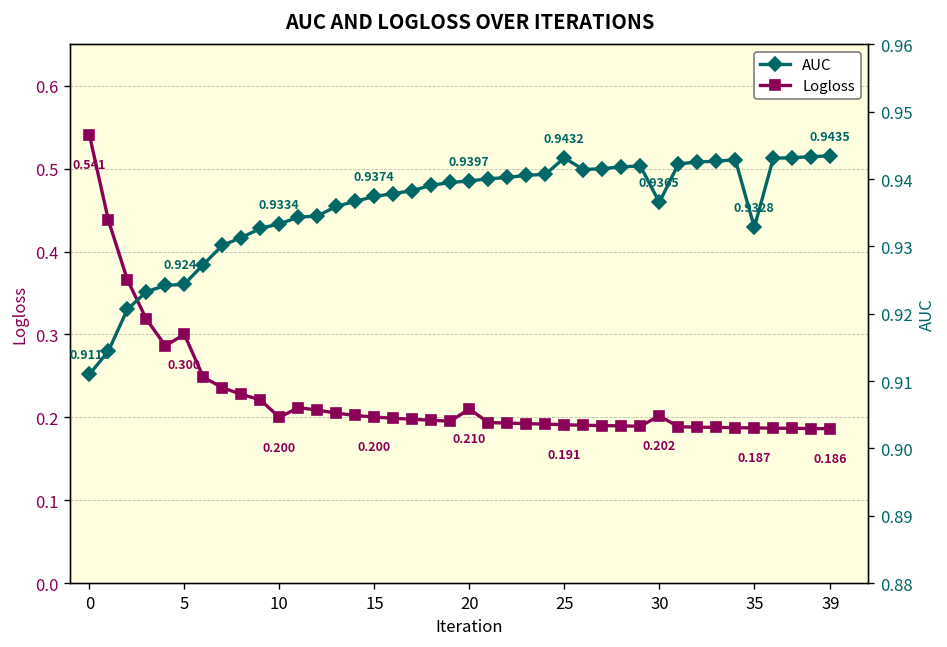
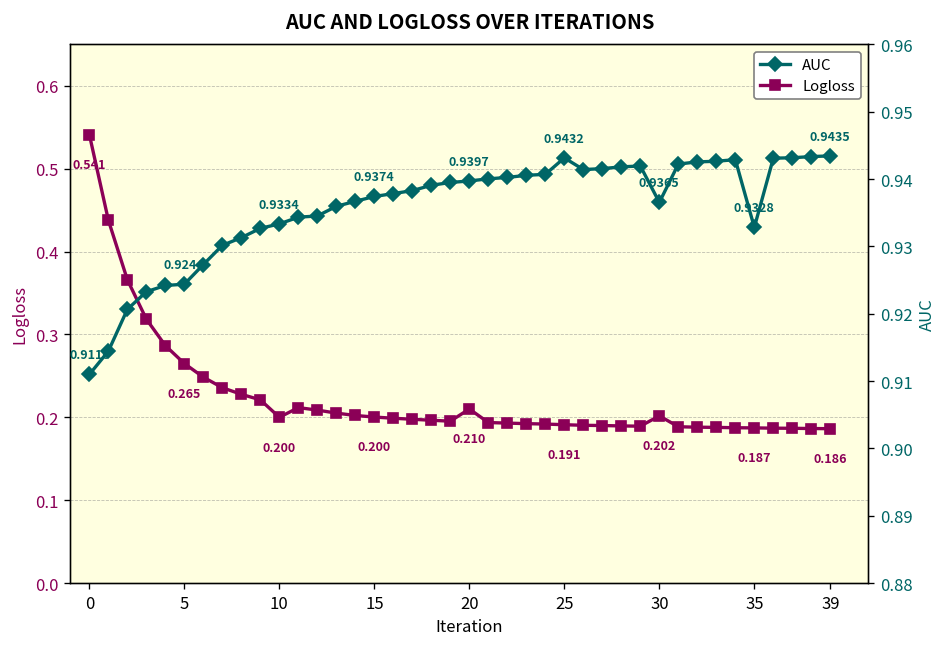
Logloss, 5: 0.300 -> 0.265
